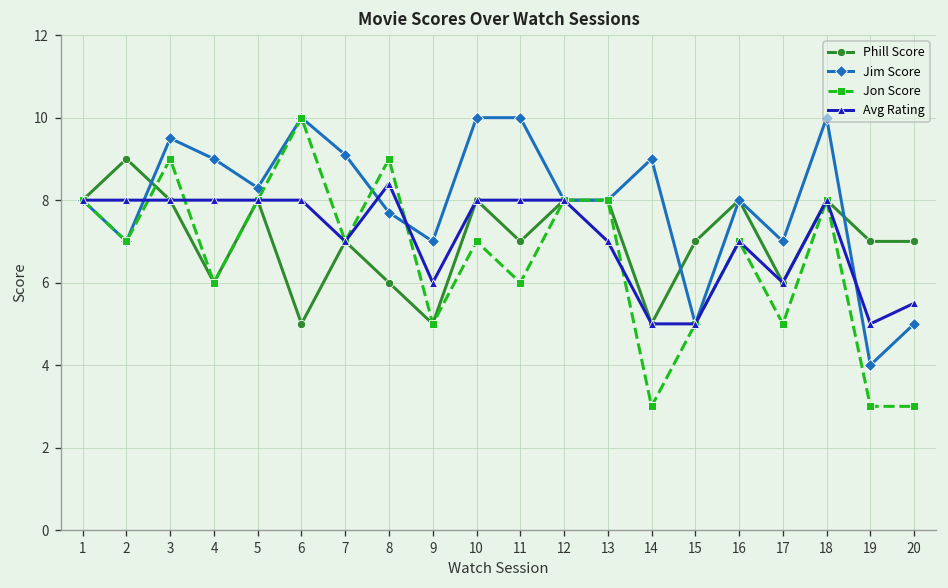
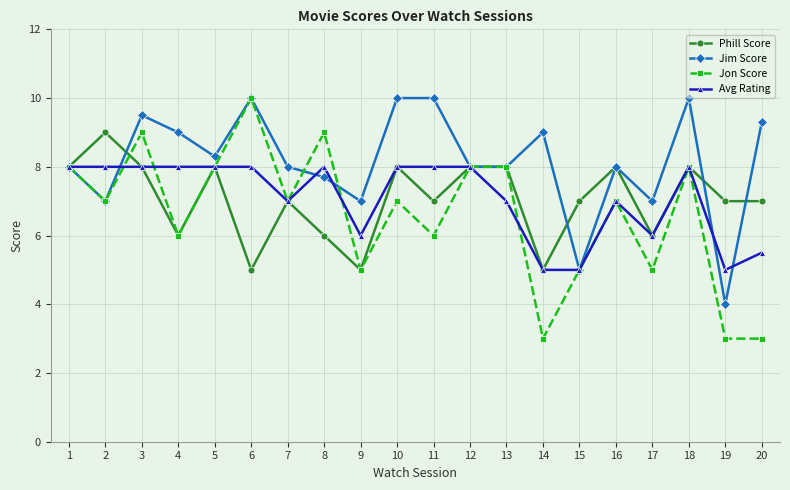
Jim Score, 7: 9.1 -> 8.0
Avg Rating, 8: 8.4 -> 8.0
Jim Score, 20: 5.0 -> 9.3
